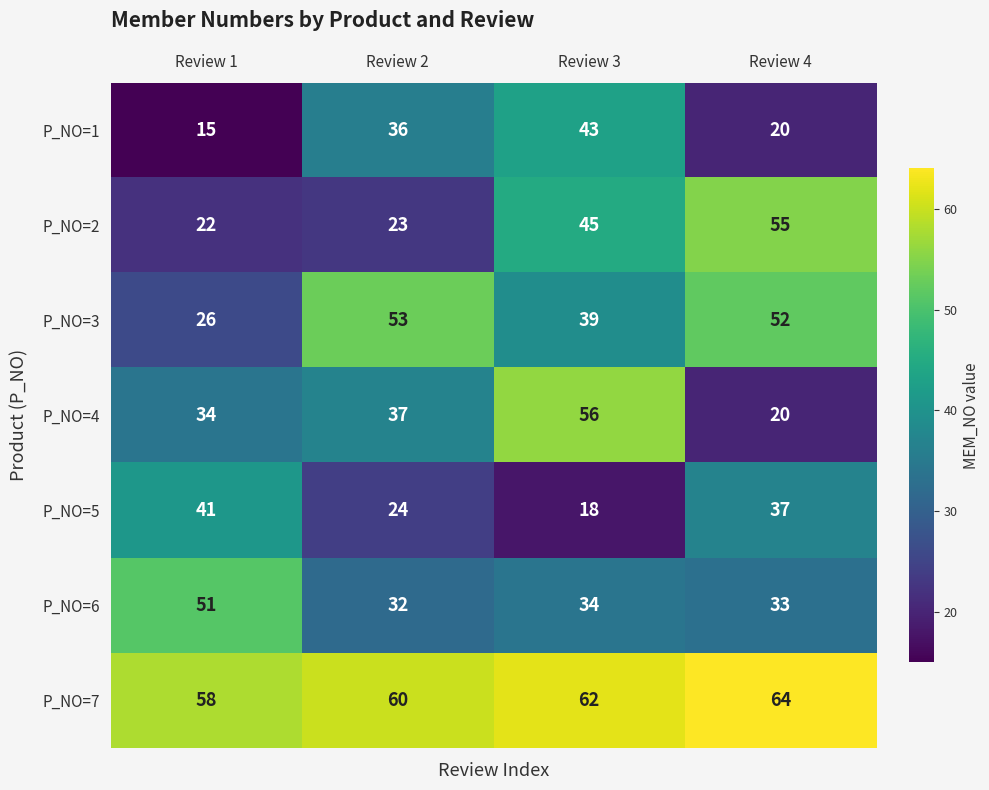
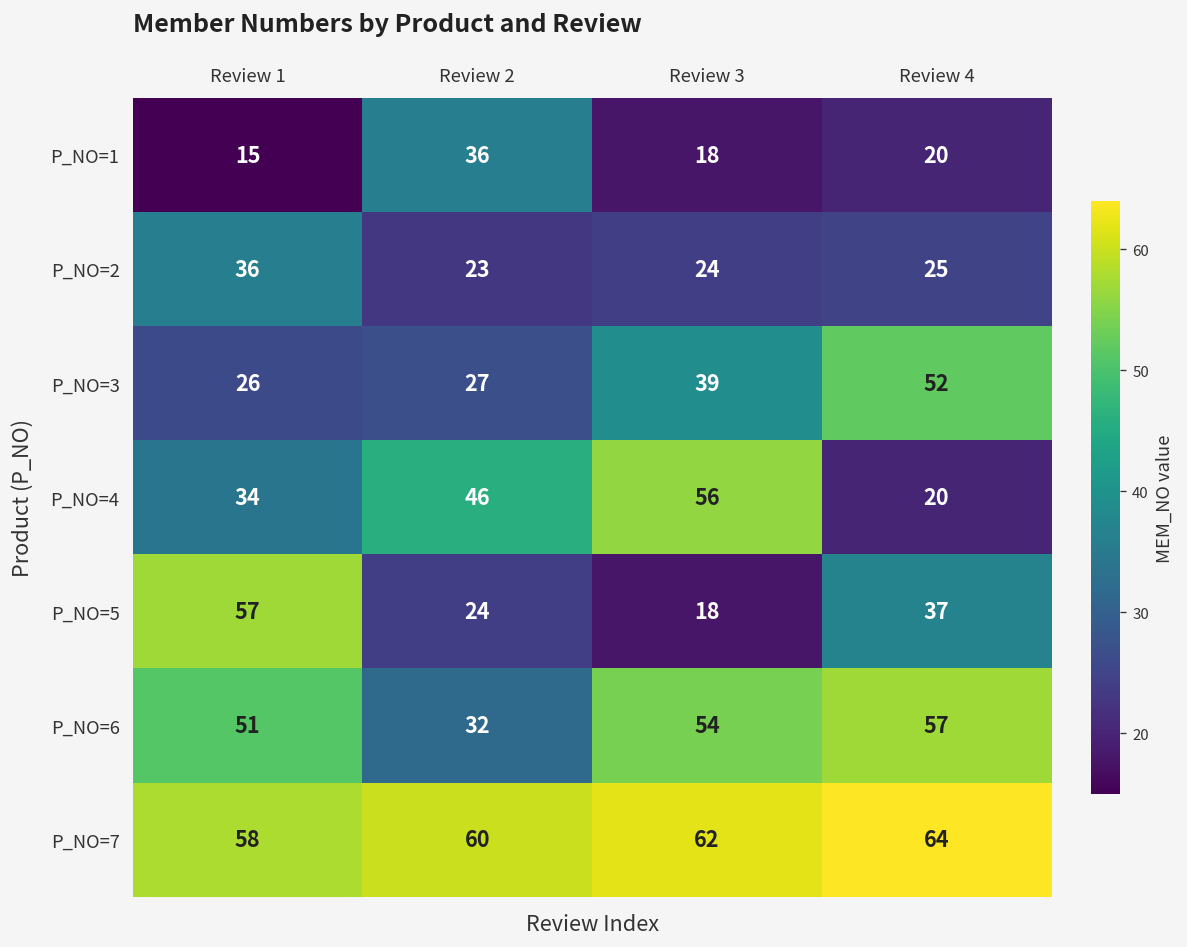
P_NO=1, Review 3: 43 -> 18
P_NO=2, Review 1: 22 -> 36
P_NO=2, Review 3: 45 -> 24
P_NO=2, Review 4: 55 -> 25
P_NO=3, Review 2: 53 -> 27
P_NO=4, Review 2: 37 -> 46
P_NO=5, Review 1: 41 -> 57
P_NO=6, Review 3: 34 -> 54
P_NO=6, Review 4: 33 -> 57
